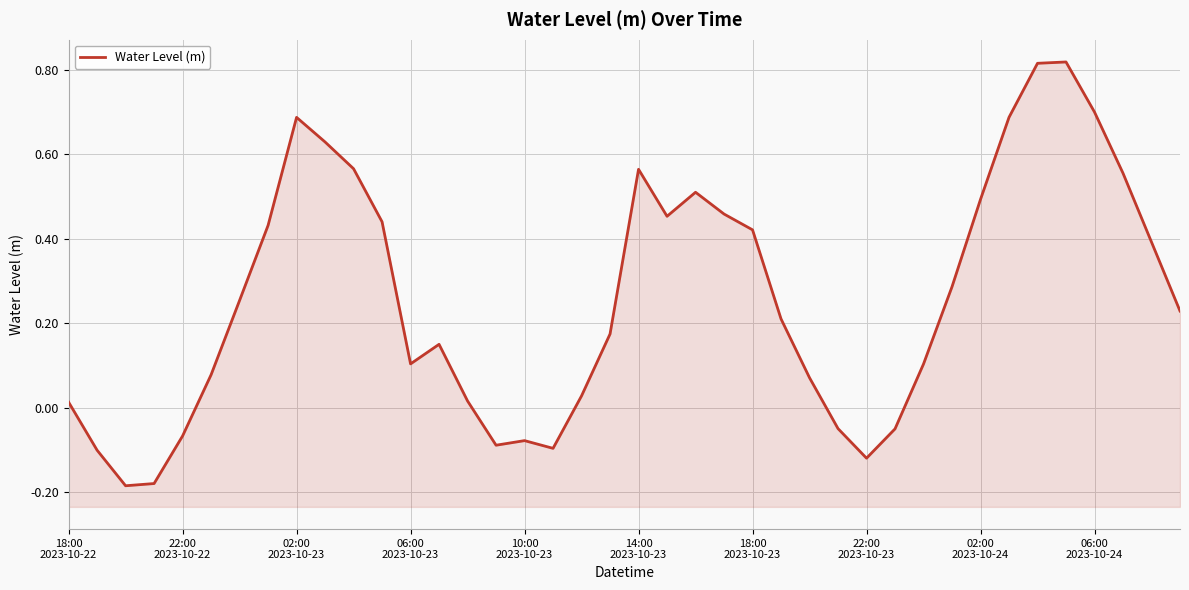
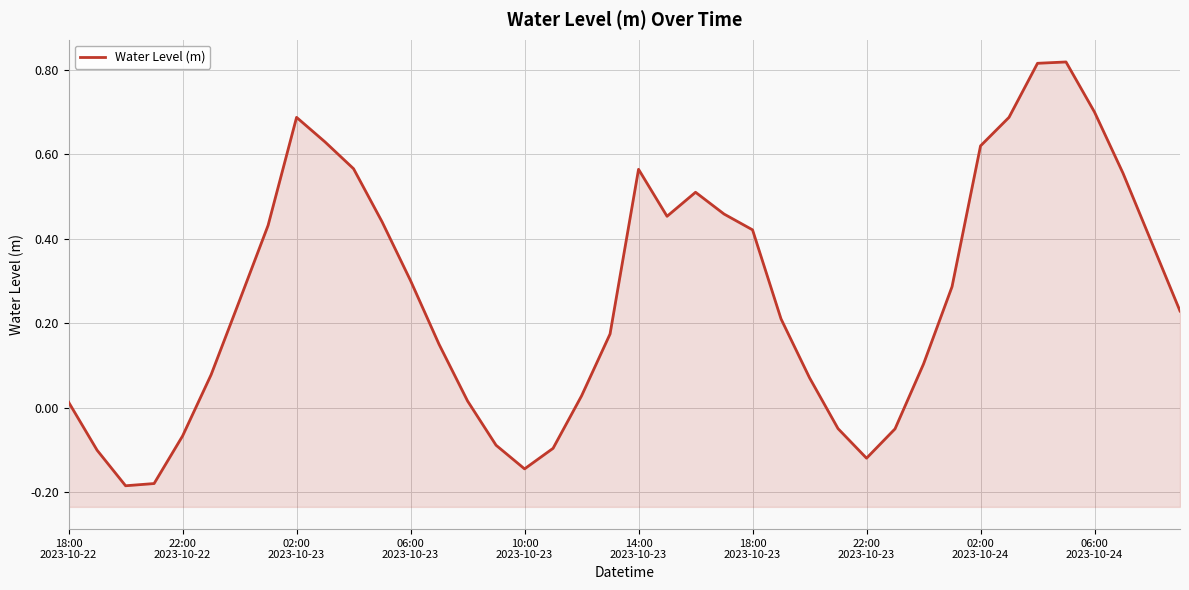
06:00 2023-10-23: 0.10 -> 0.30
10:00 2023-10-23: -0.08 -> -0.15
02:00 2023-10-24: 0.49 -> 0.62
